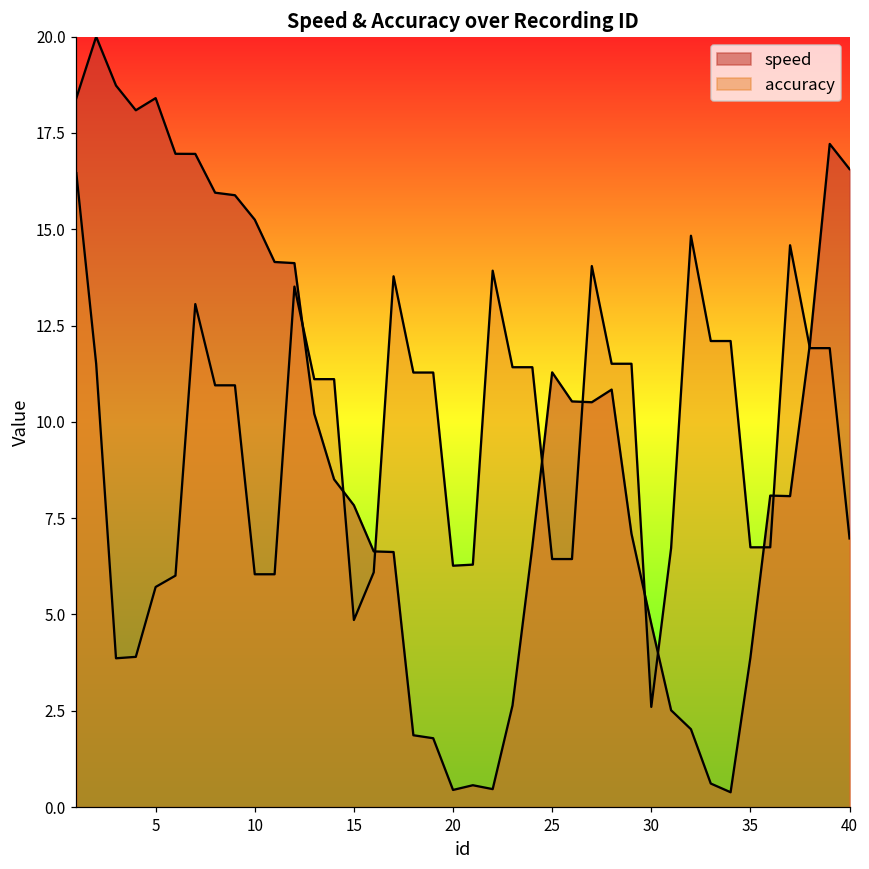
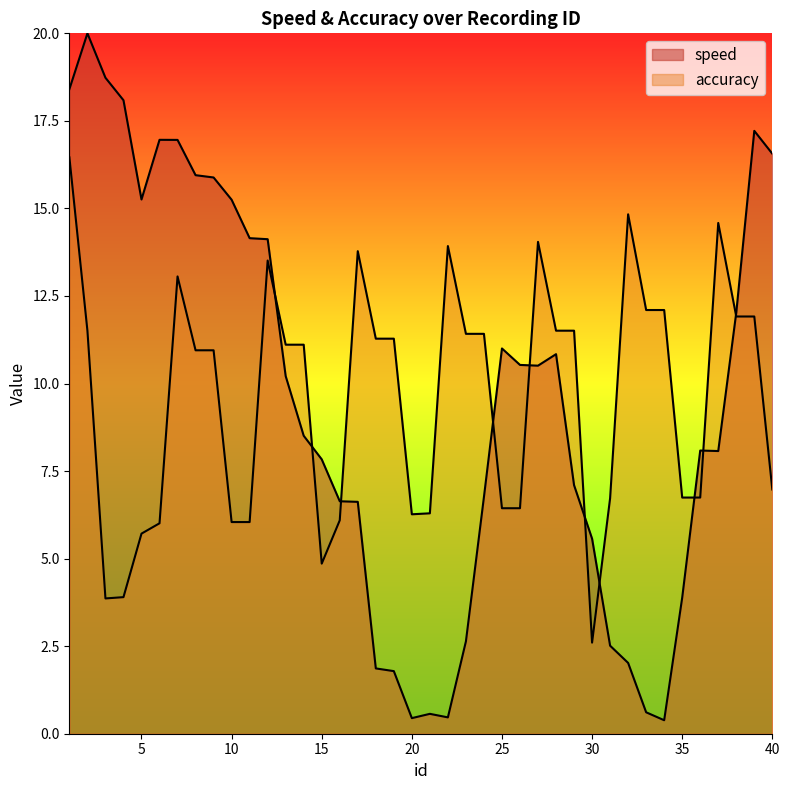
speed, 5: 18.4 -> 15.3
speed, 25: 11.3 -> 11.0
speed, 30: 4.8 -> 5.6
